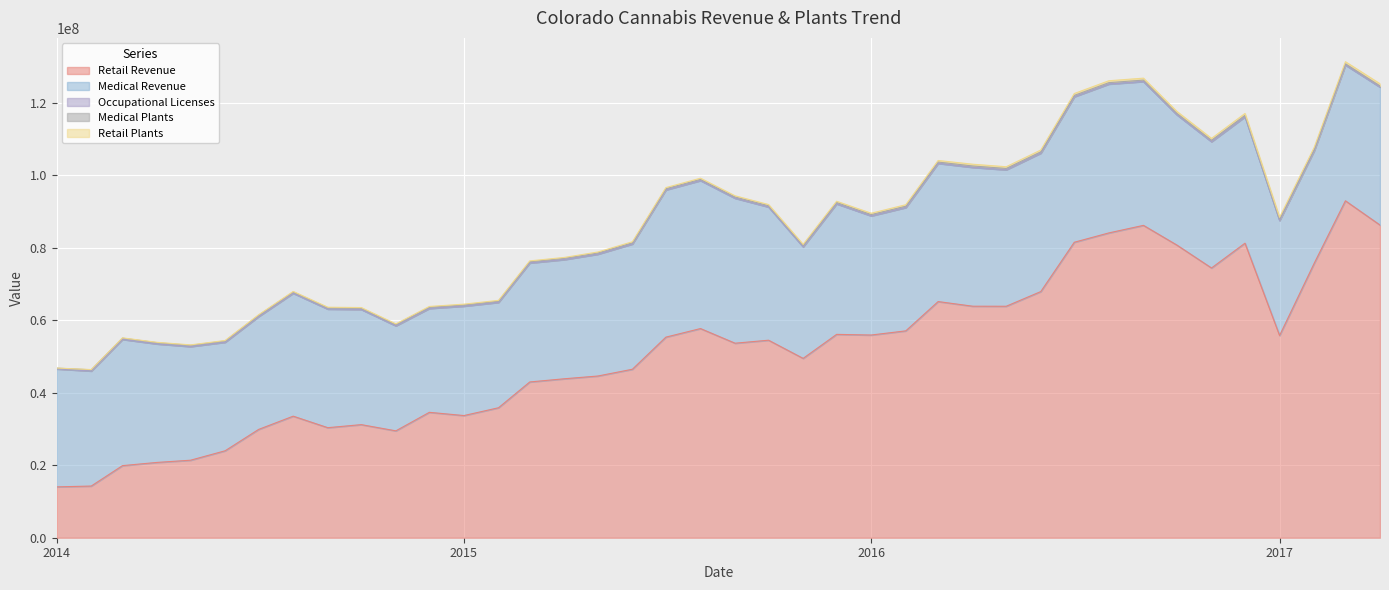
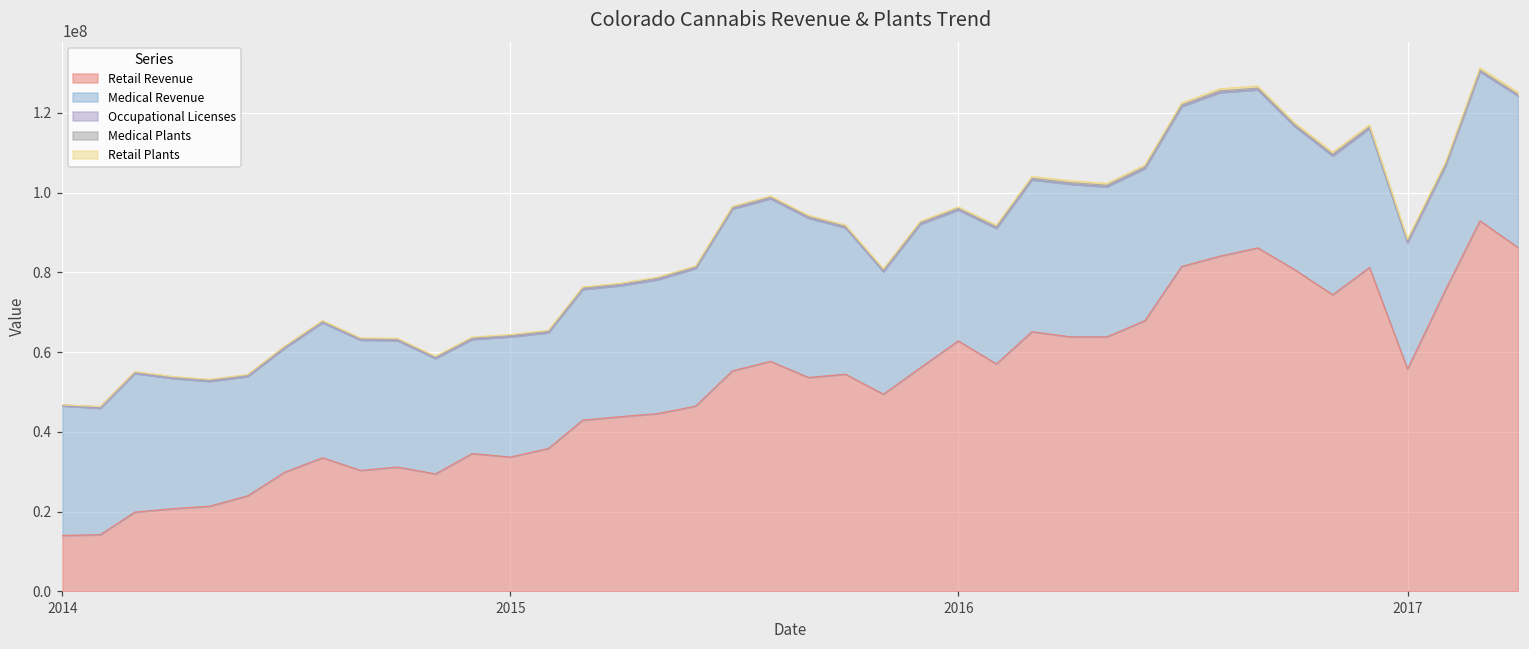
Retail Revenue, 2016: 56000000 -> 63000000
